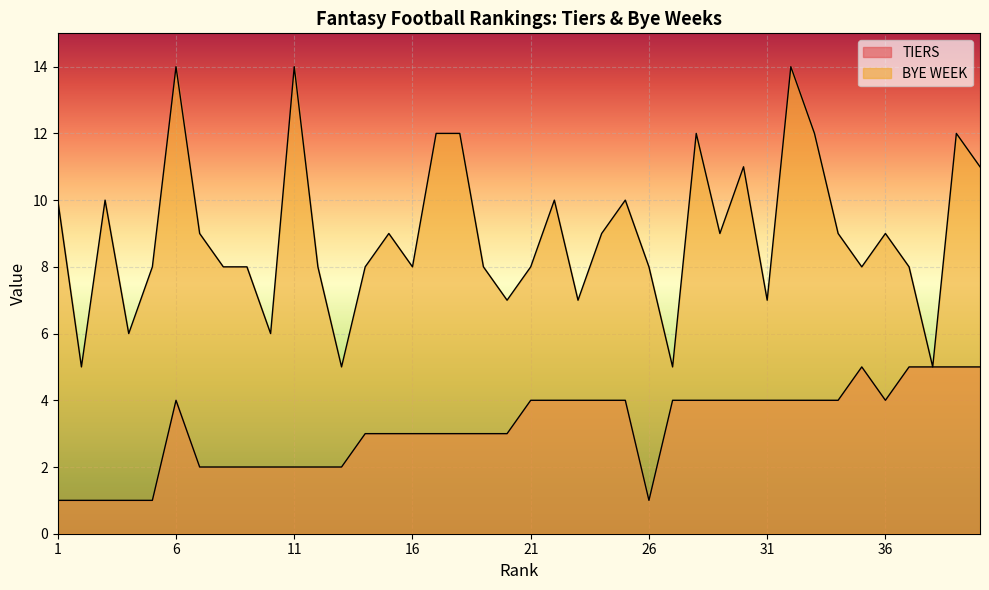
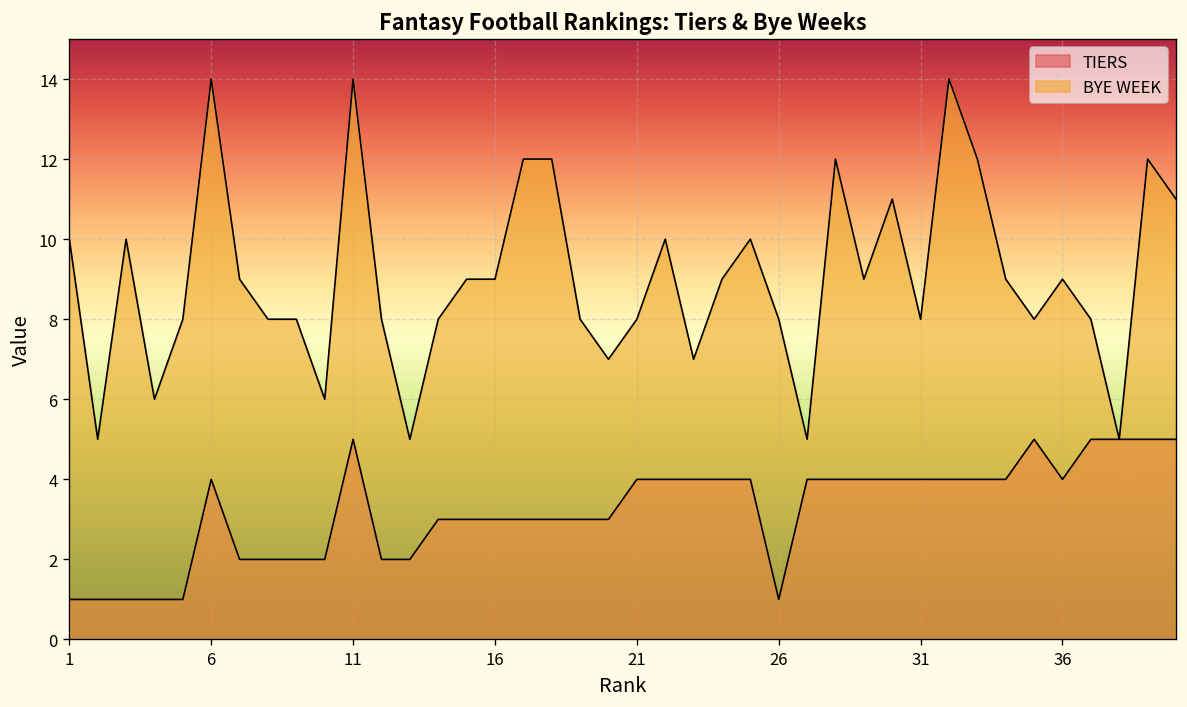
TIERS, 11: 2 -> 5
BYE WEEK, 16: 8 -> 9
BYE WEEK, 31: 7 -> 8
